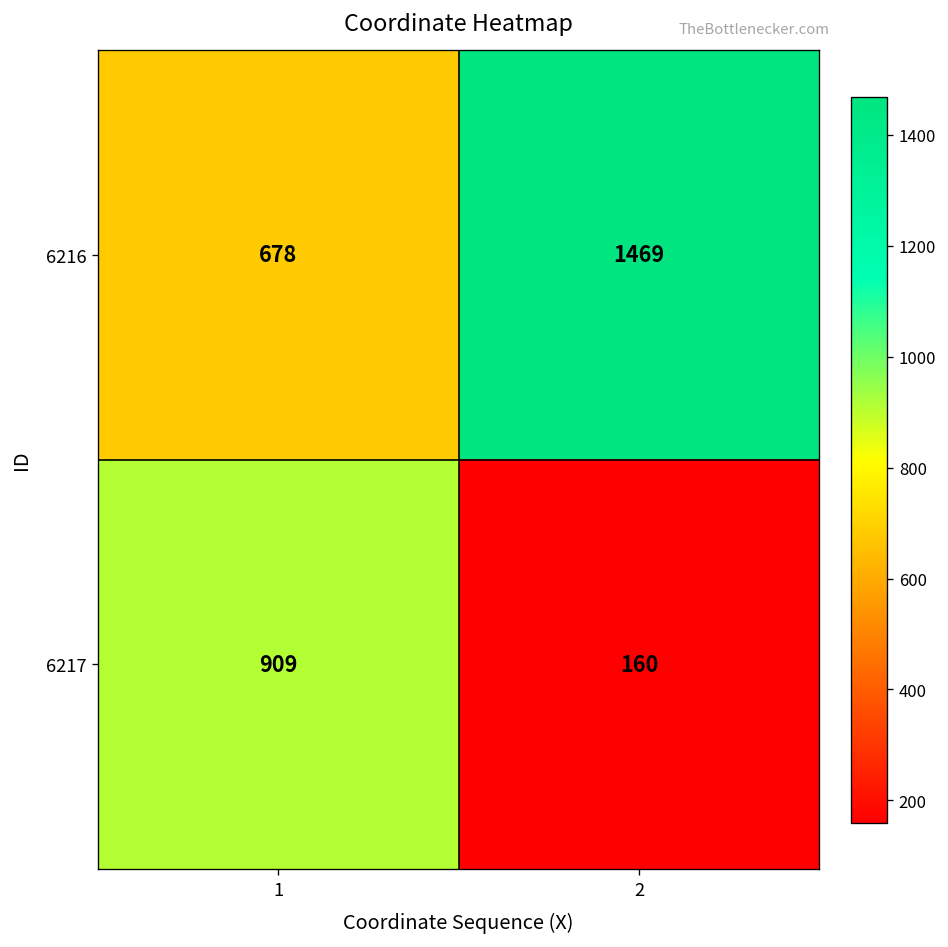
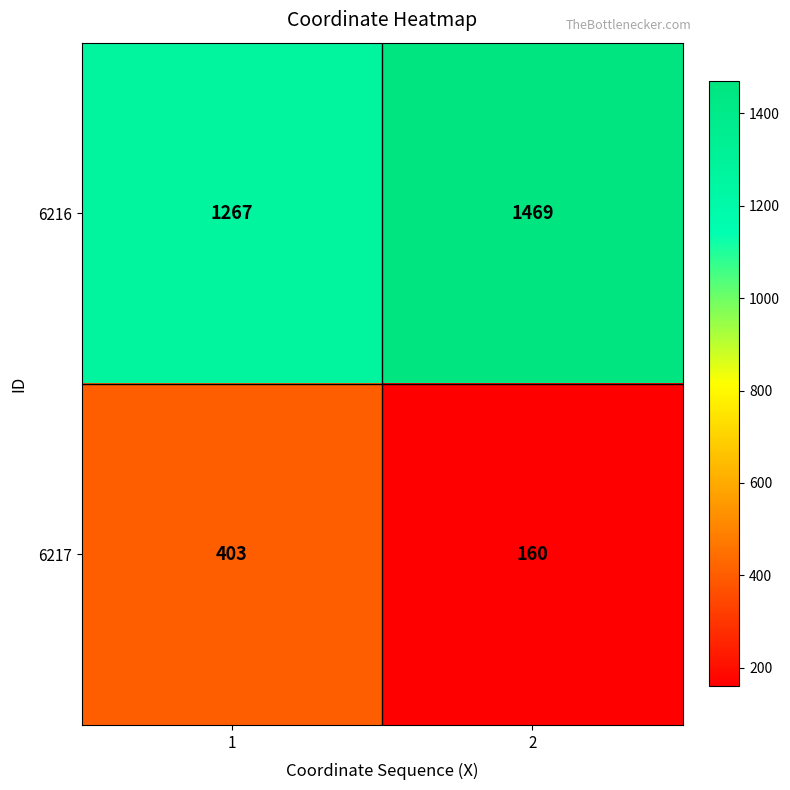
6216, 1: 678 -> 1267
6217, 1: 909 -> 403
